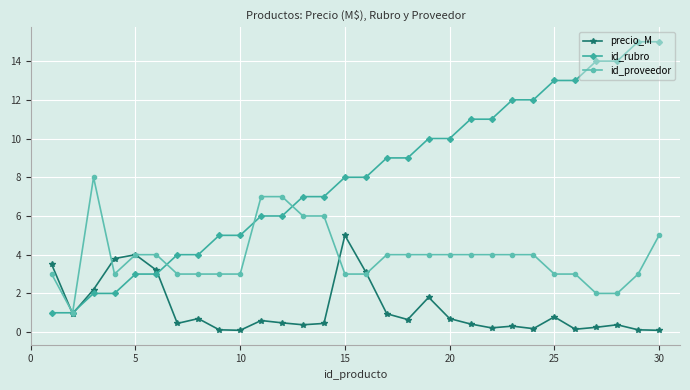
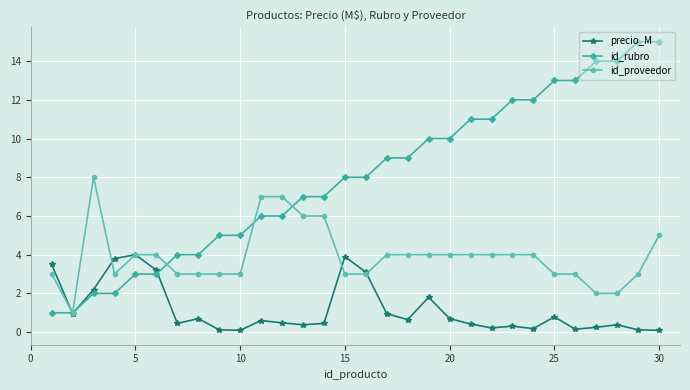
precio_M, 15: 5.0 -> 3.9
